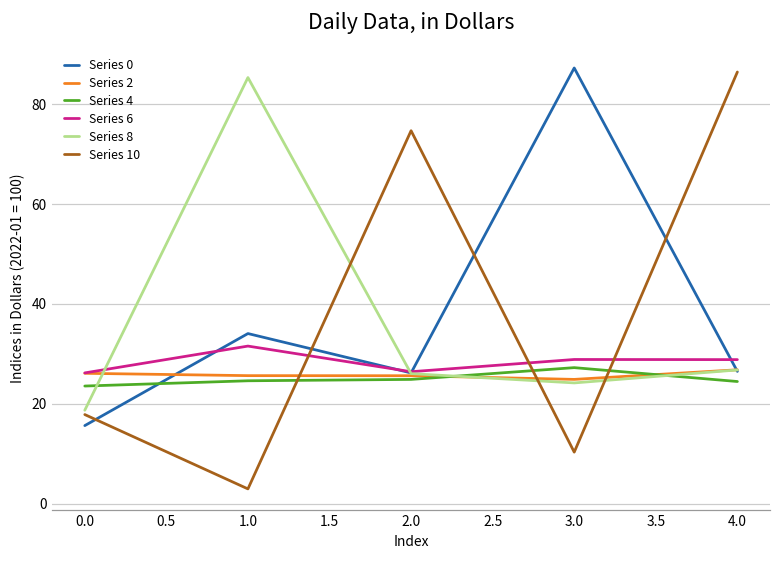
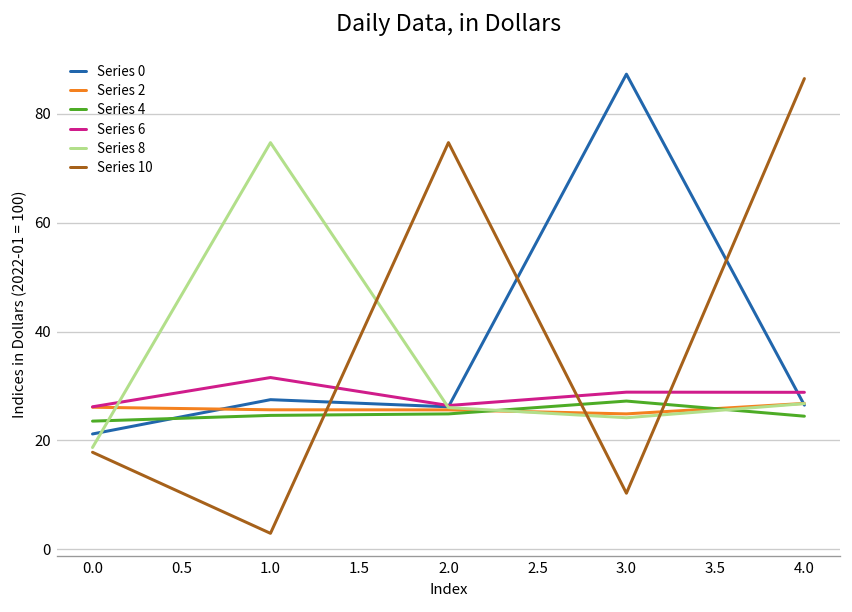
Series 0, 0.0: 16 -> 21
Series 0, 1.0: 34 -> 27
Series 8, 1.0: 85 -> 75
